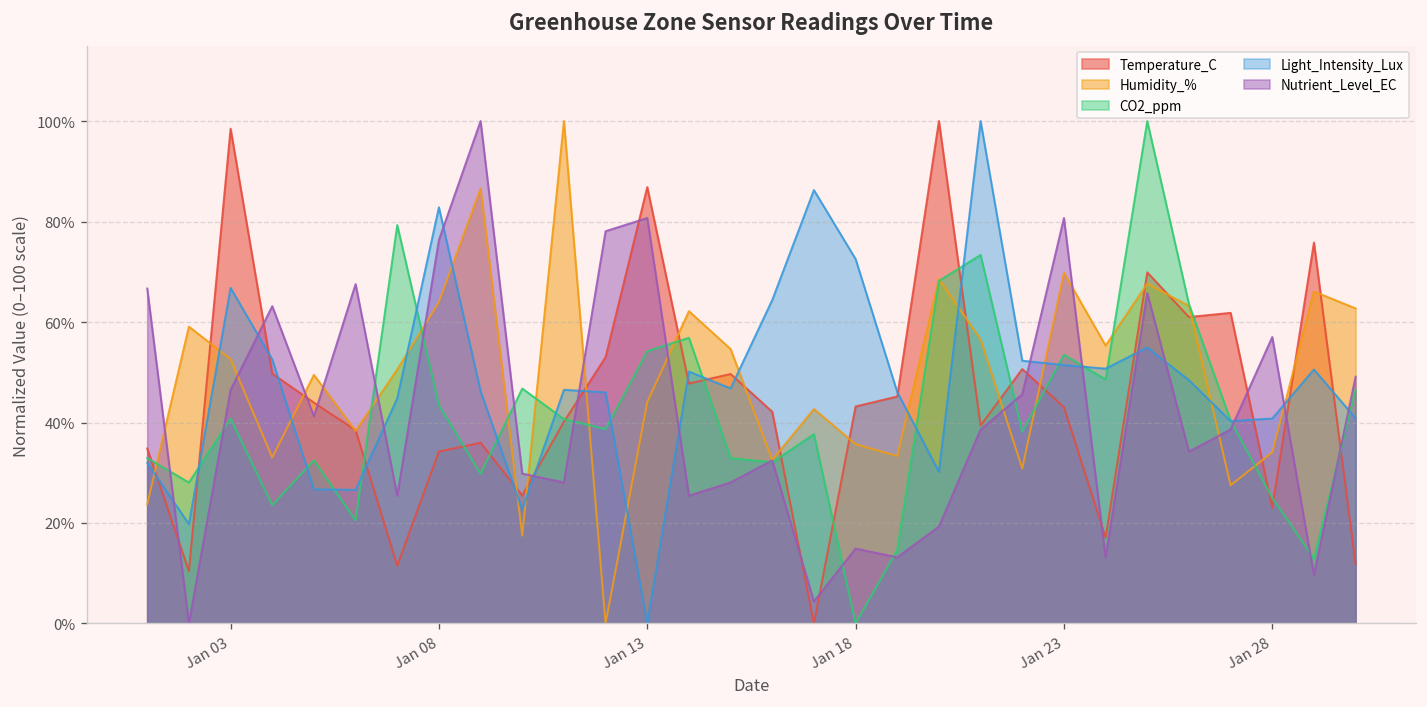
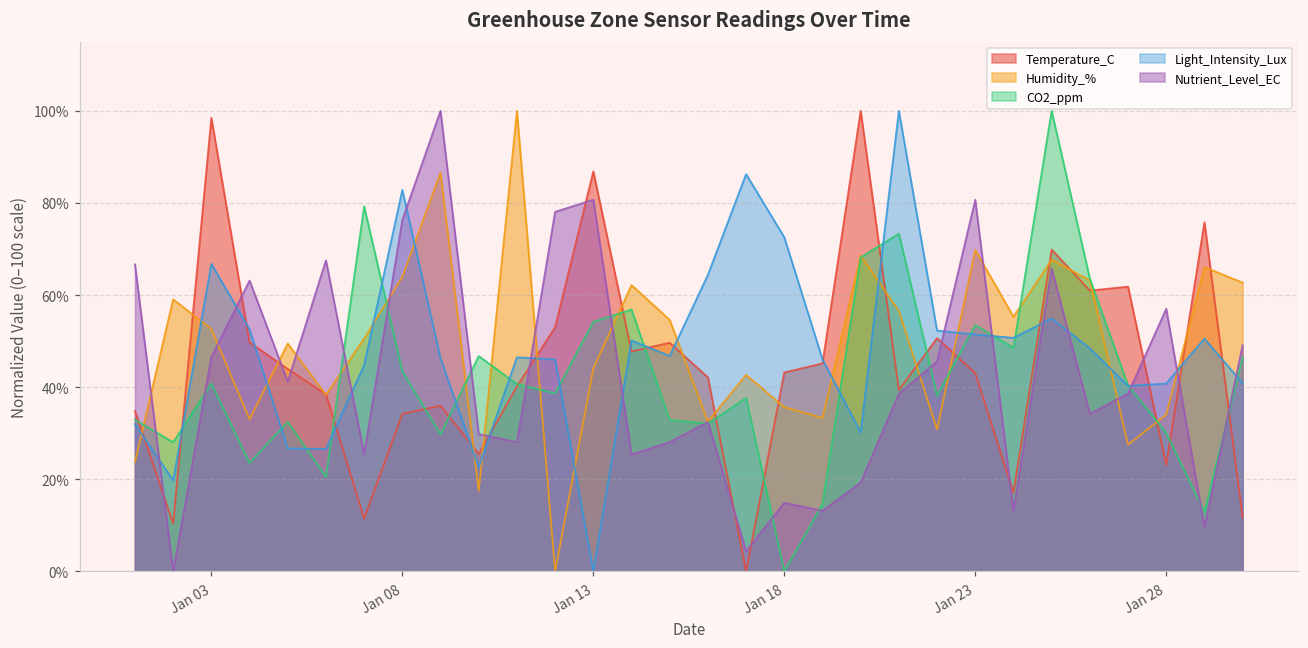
CO2_ppm, Jan 28: 25% -> 30%
